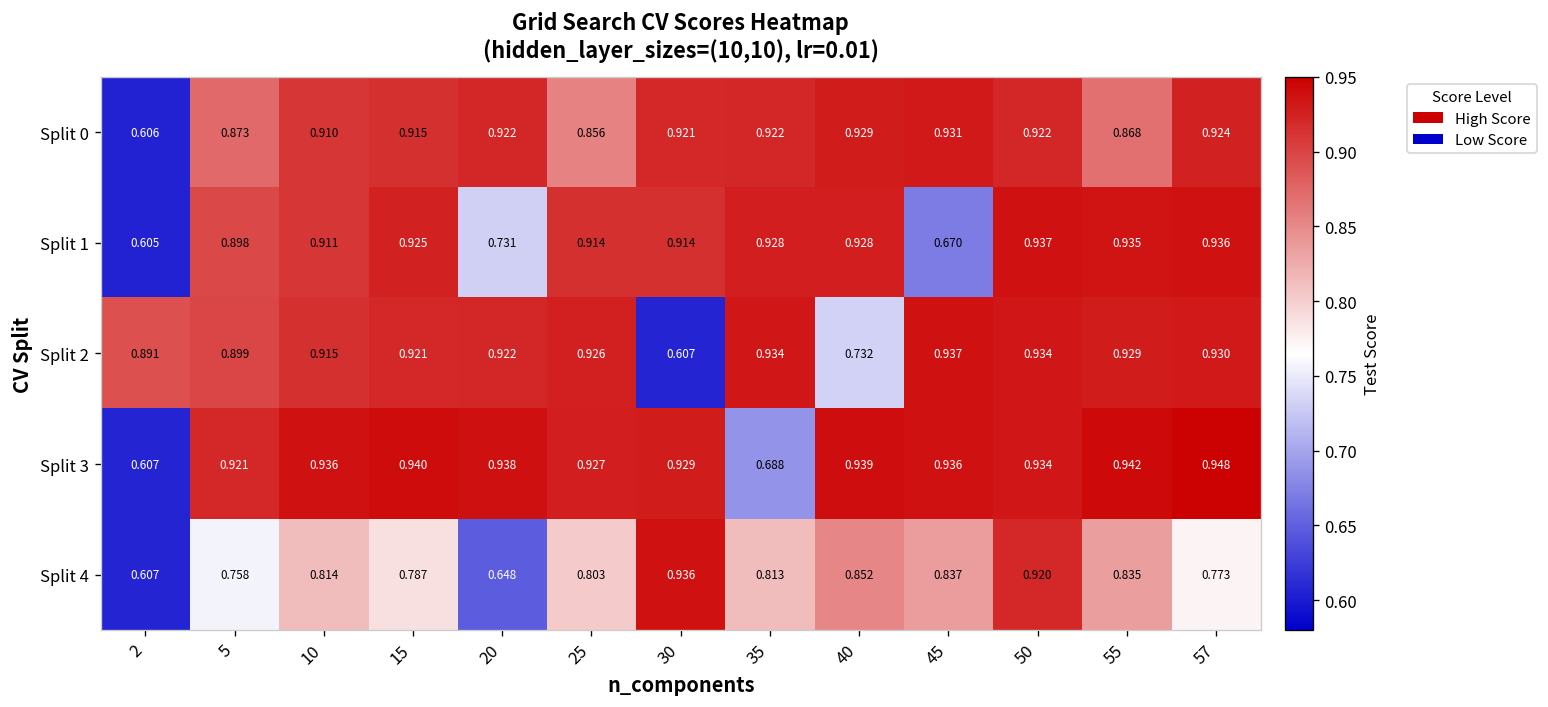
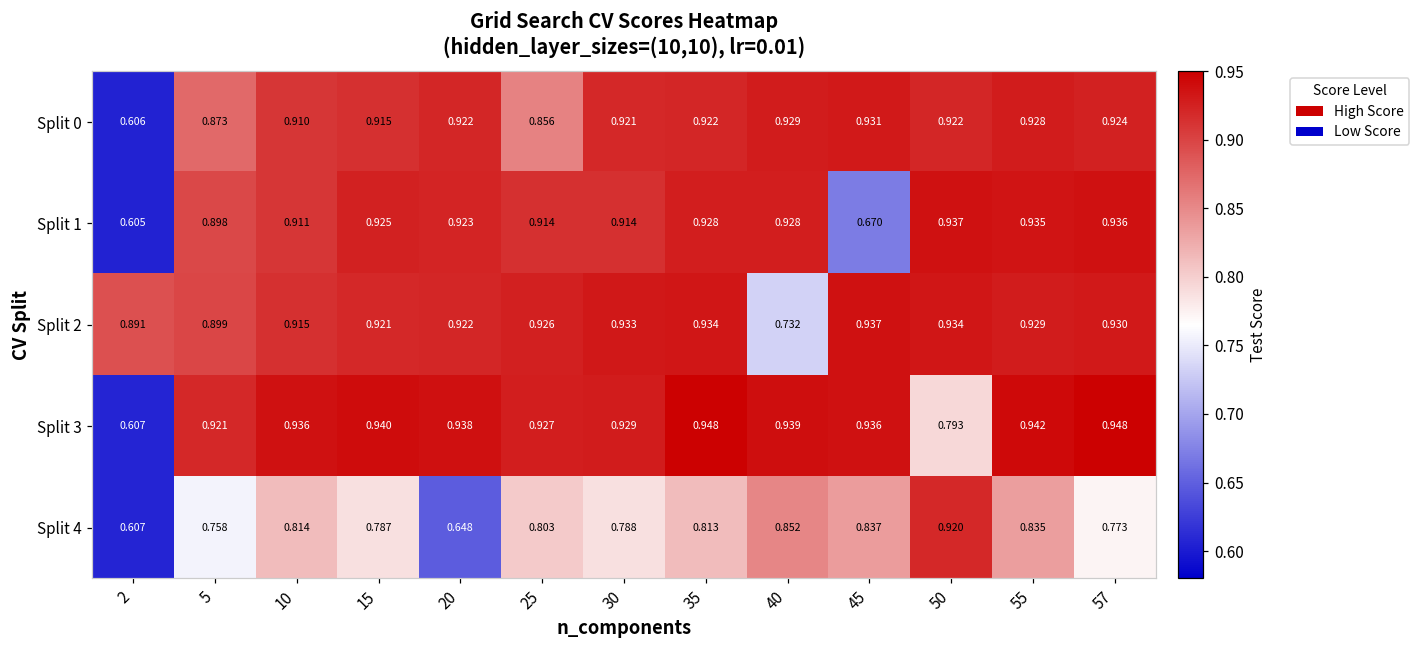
Split 0, 55: 0.868 -> 0.928
Split 1, 20: 0.731 -> 0.923
Split 2, 30: 0.607 -> 0.933
Split 3, 35: 0.688 -> 0.948
Split 3, 50: 0.934 -> 0.793
Split 4, 30: 0.936 -> 0.788
